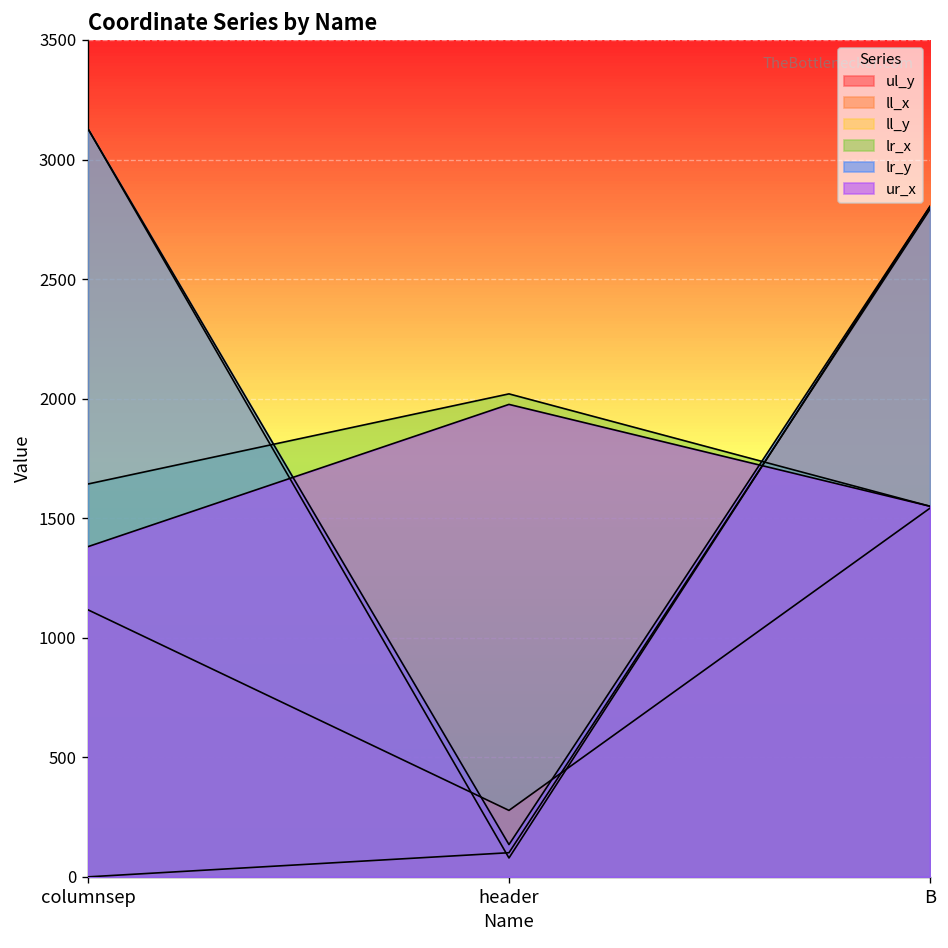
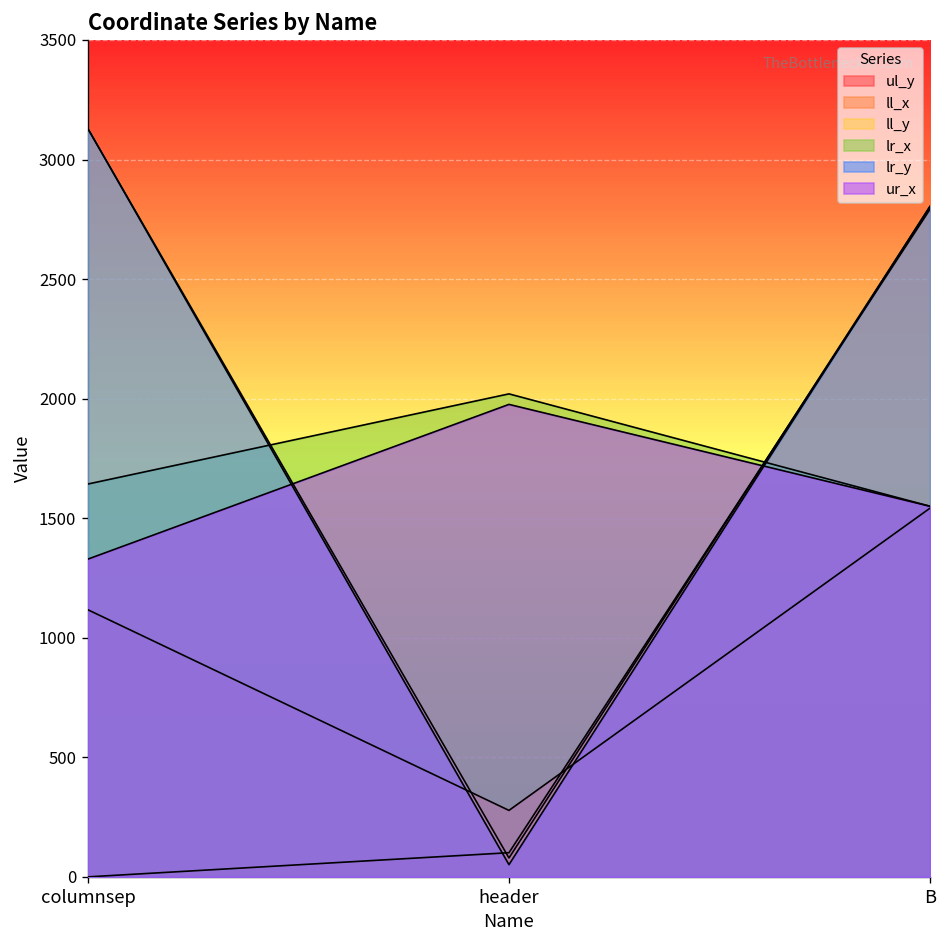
ur_x, columnsep: 1380 -> 1330
lr_y, header: 140 -> 50
